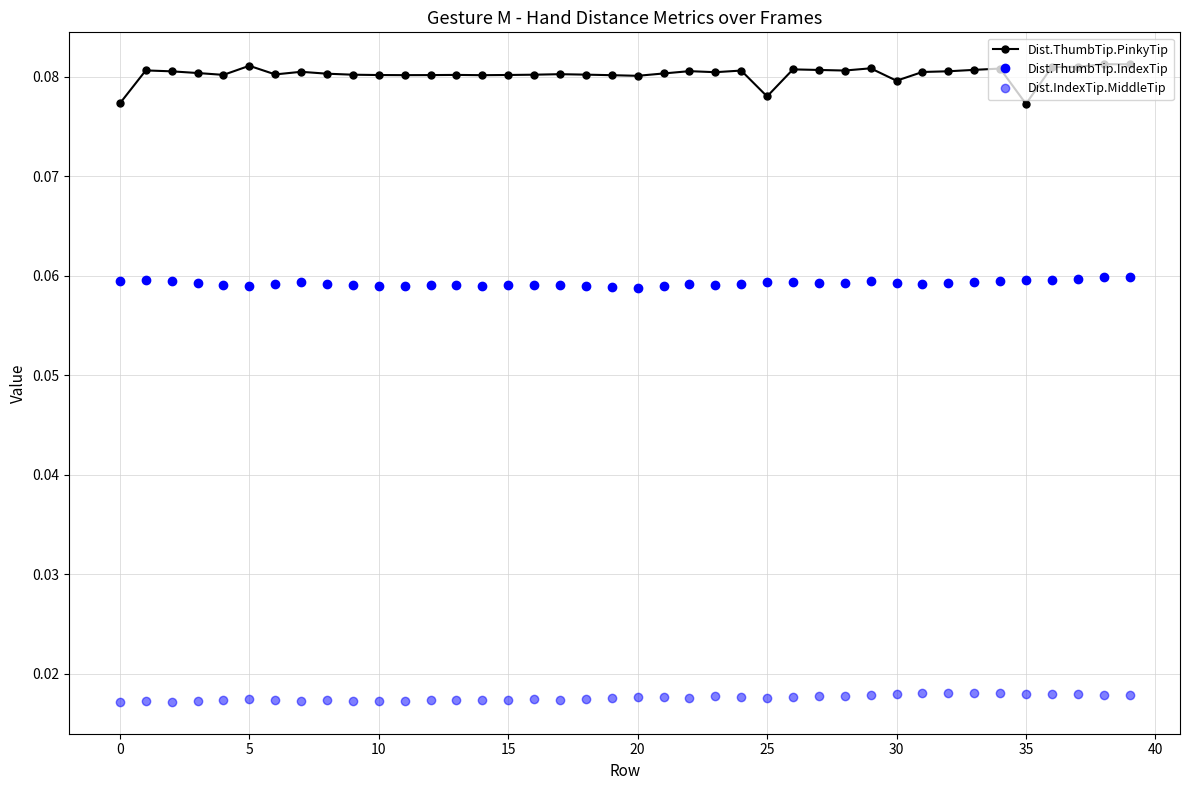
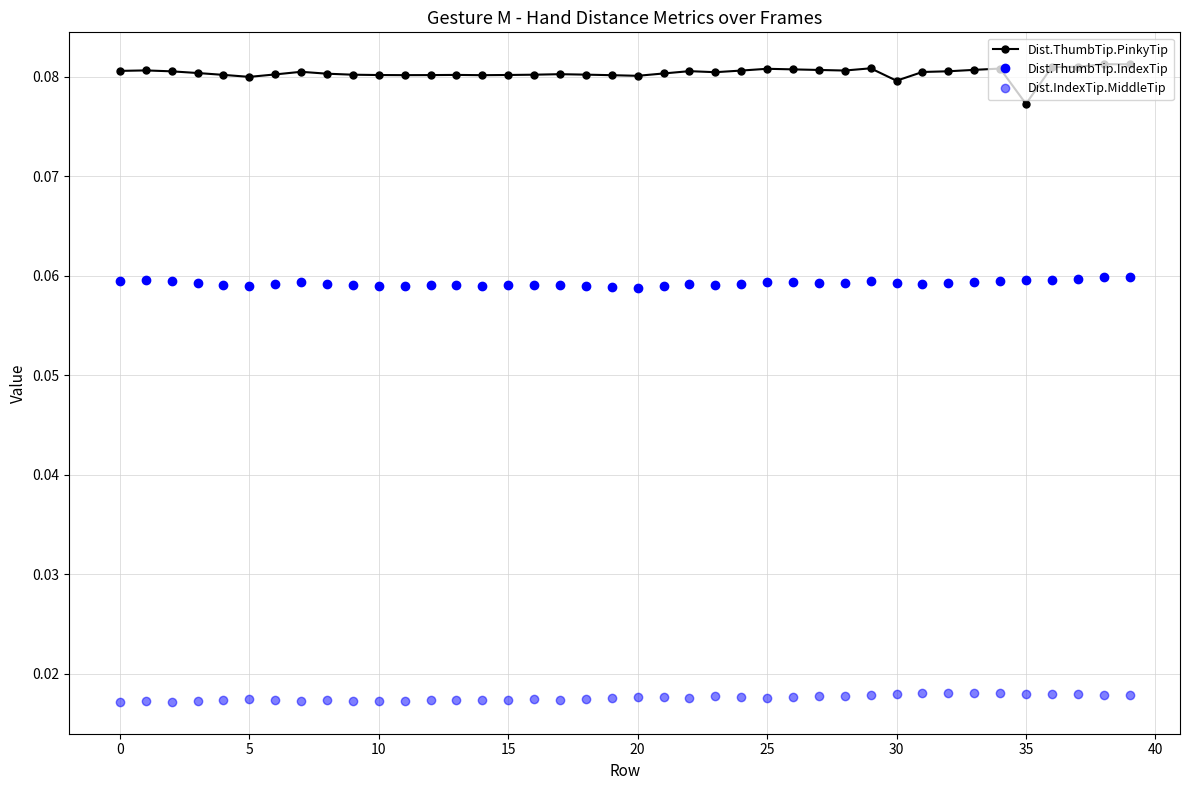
Dist.ThumbTip.PinkyTip, 0: 0.077 -> 0.081
Dist.ThumbTip.PinkyTip, 5: 0.081 -> 0.080
Dist.ThumbTip.PinkyTip, 25: 0.078 -> 0.081
